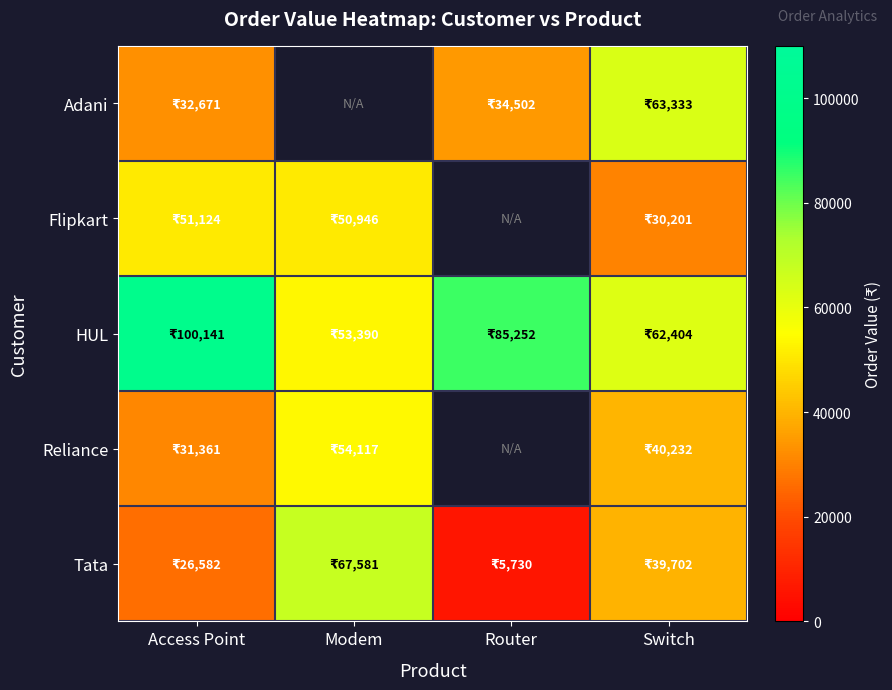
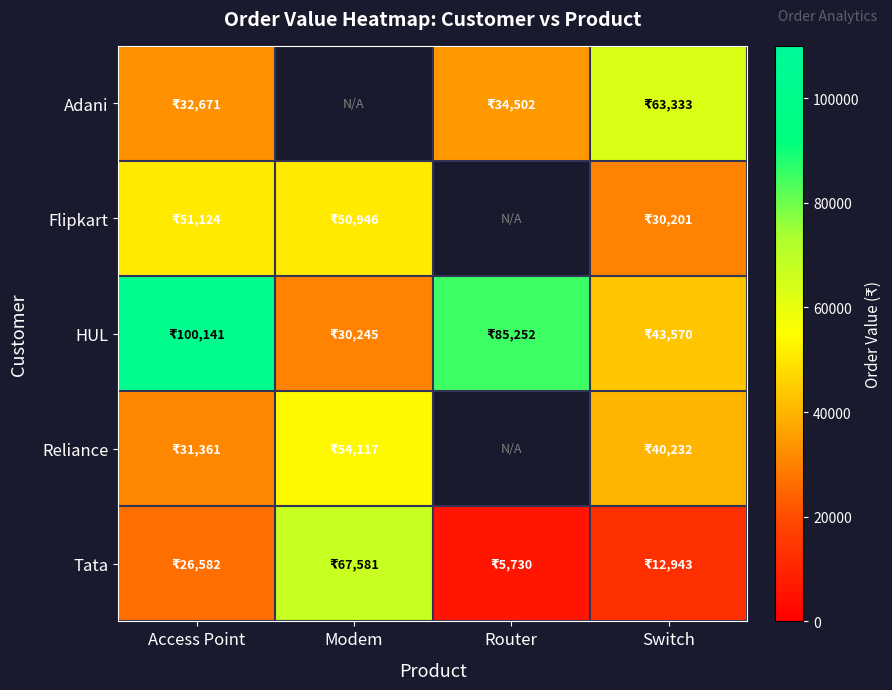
HUL, Modem: 53,390 -> 30,245
HUL, Switch: 62,404 -> 43,570
Tata, Switch: 39,702 -> 12,943
